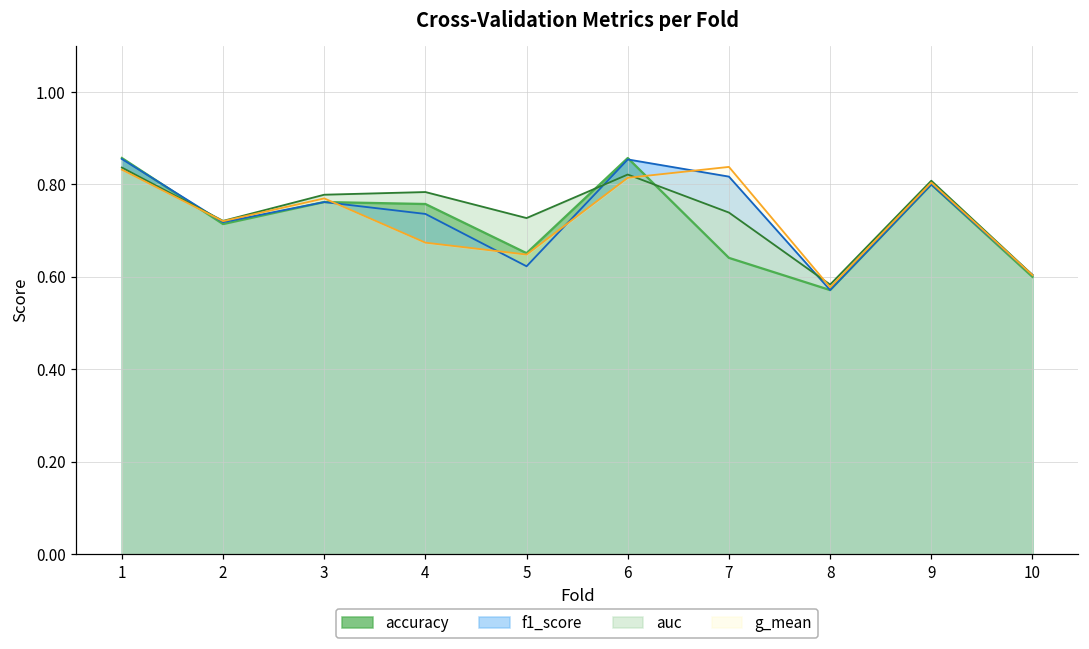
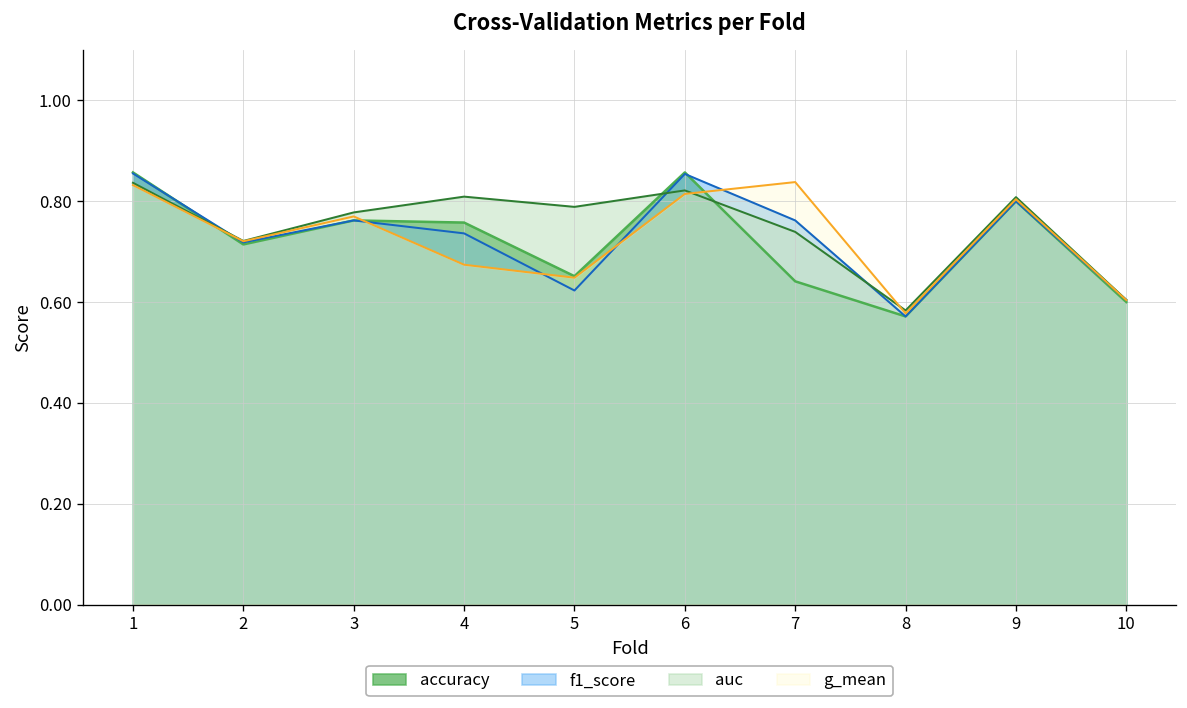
auc, 4: 0.78 -> 0.81
auc, 5: 0.73 -> 0.79
f1_score, 7: 0.82 -> 0.76
